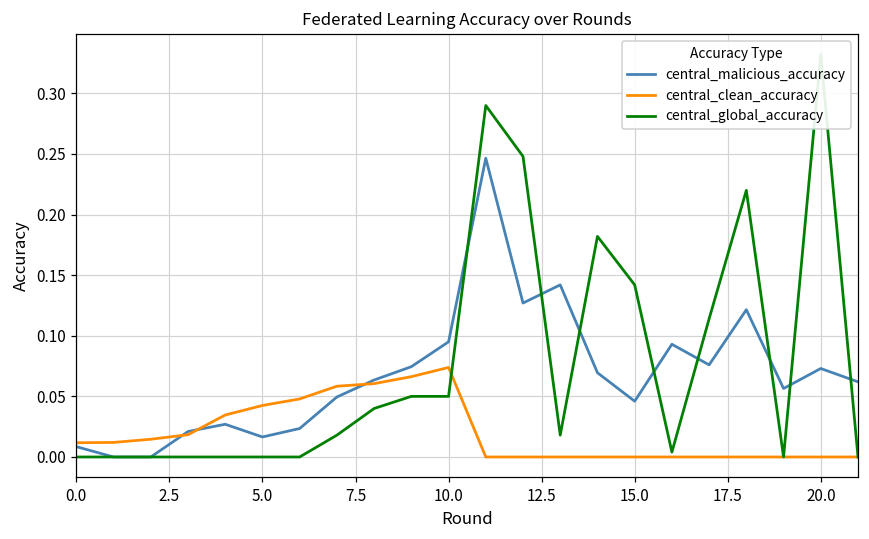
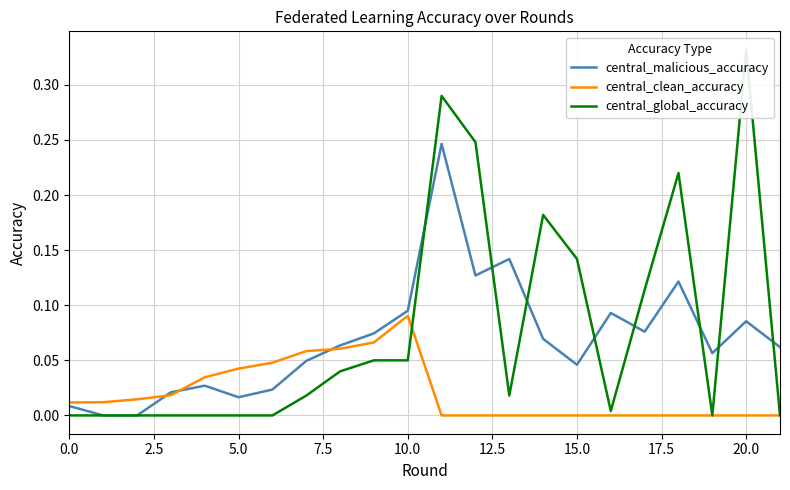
central_clean_accuracy, 10.0: 0.074 -> 0.090
central_malicious_accuracy, 20.0: 0.073 -> 0.086
